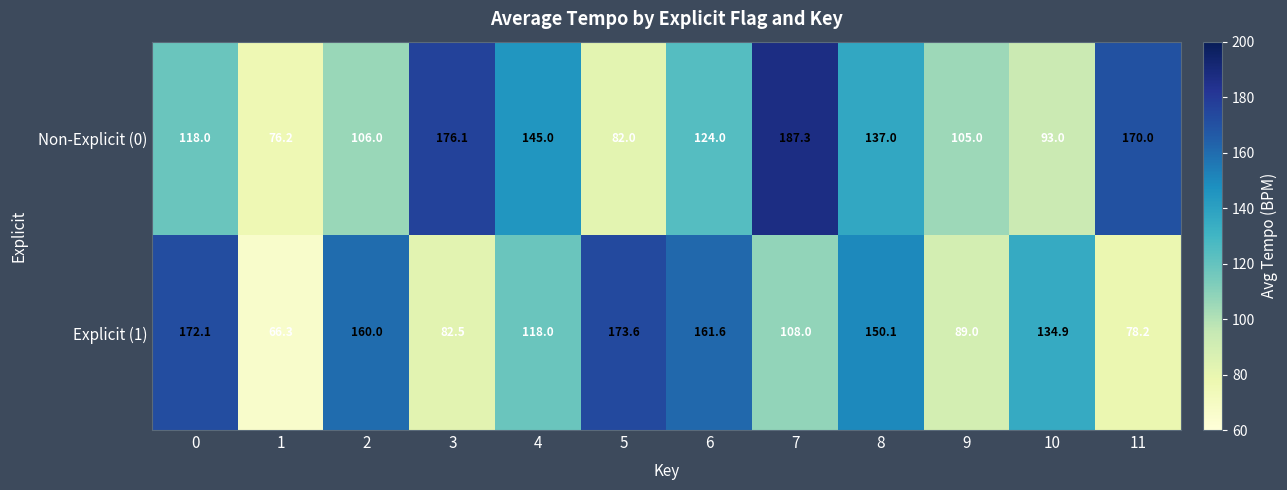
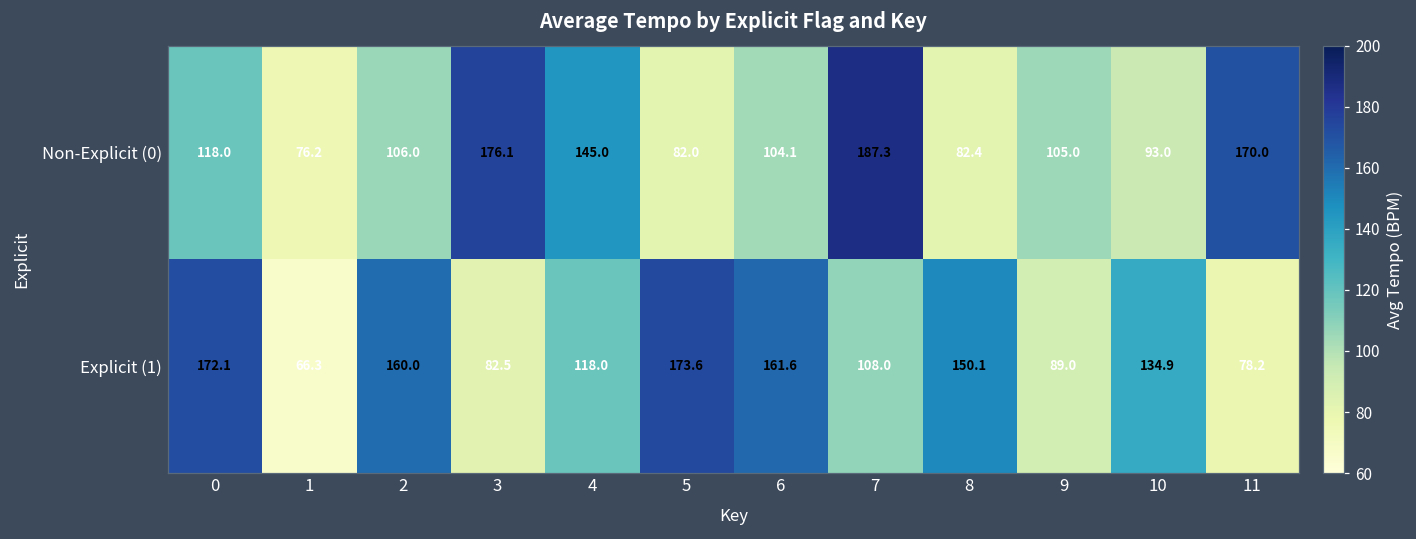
Non-Explicit (0), 6: 124.0 -> 104.1
Non-Explicit (0), 8: 137.0 -> 82.4
